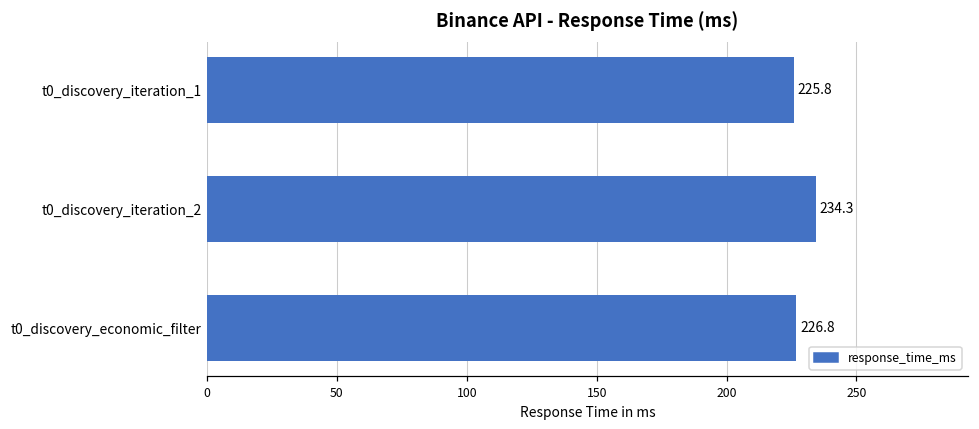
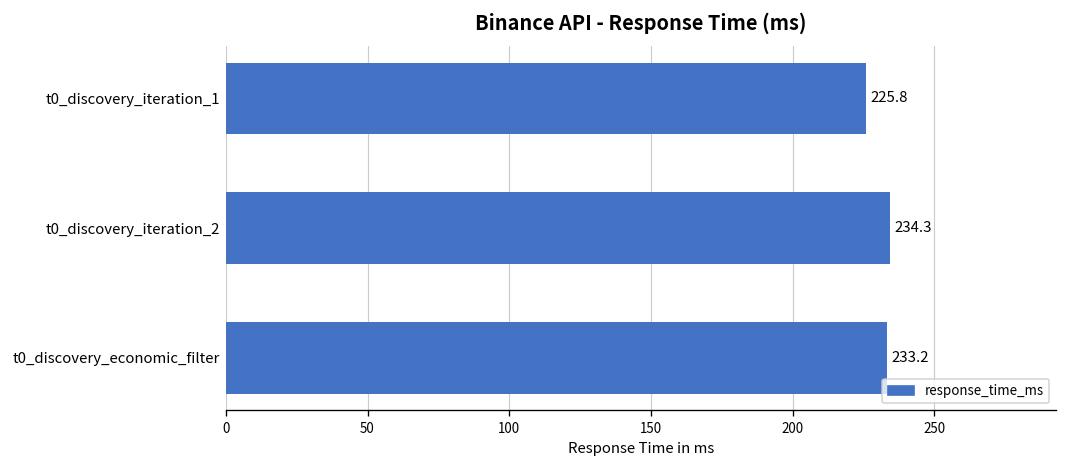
t0_discovery_economic_filter: 226.8 -> 233.2
